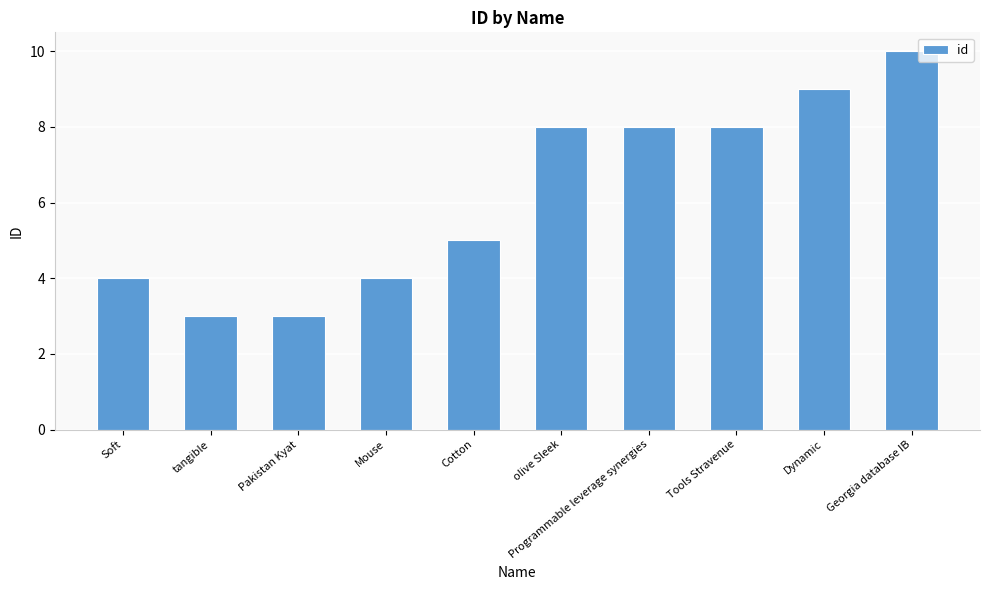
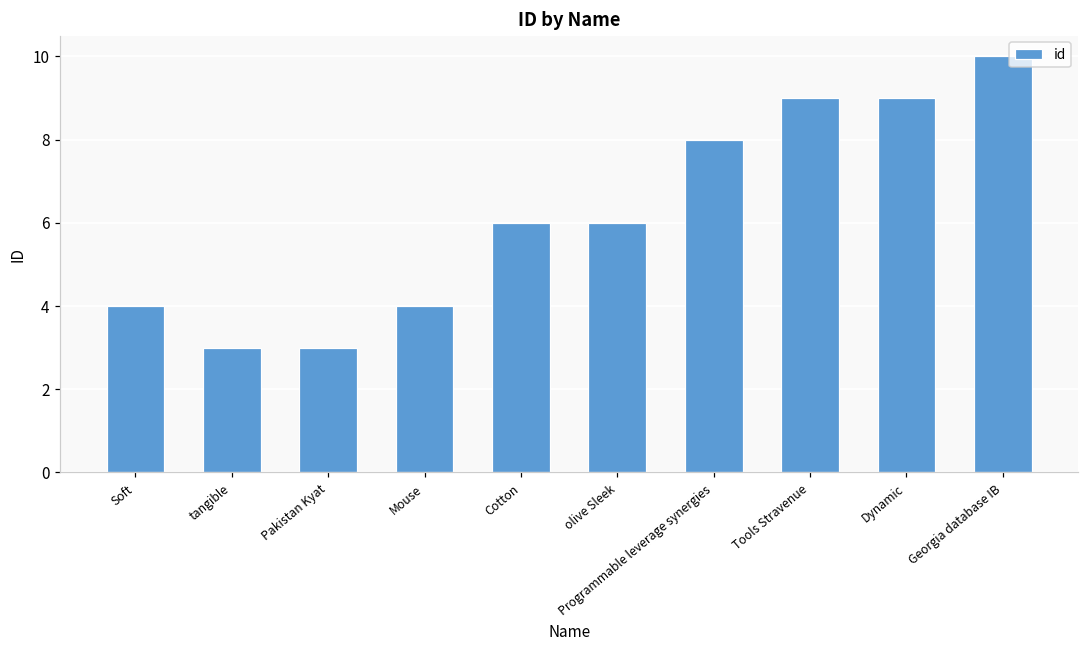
Cotton: 5 -> 6
olive Sleek: 8 -> 6
Tools Stravenue: 8 -> 9
